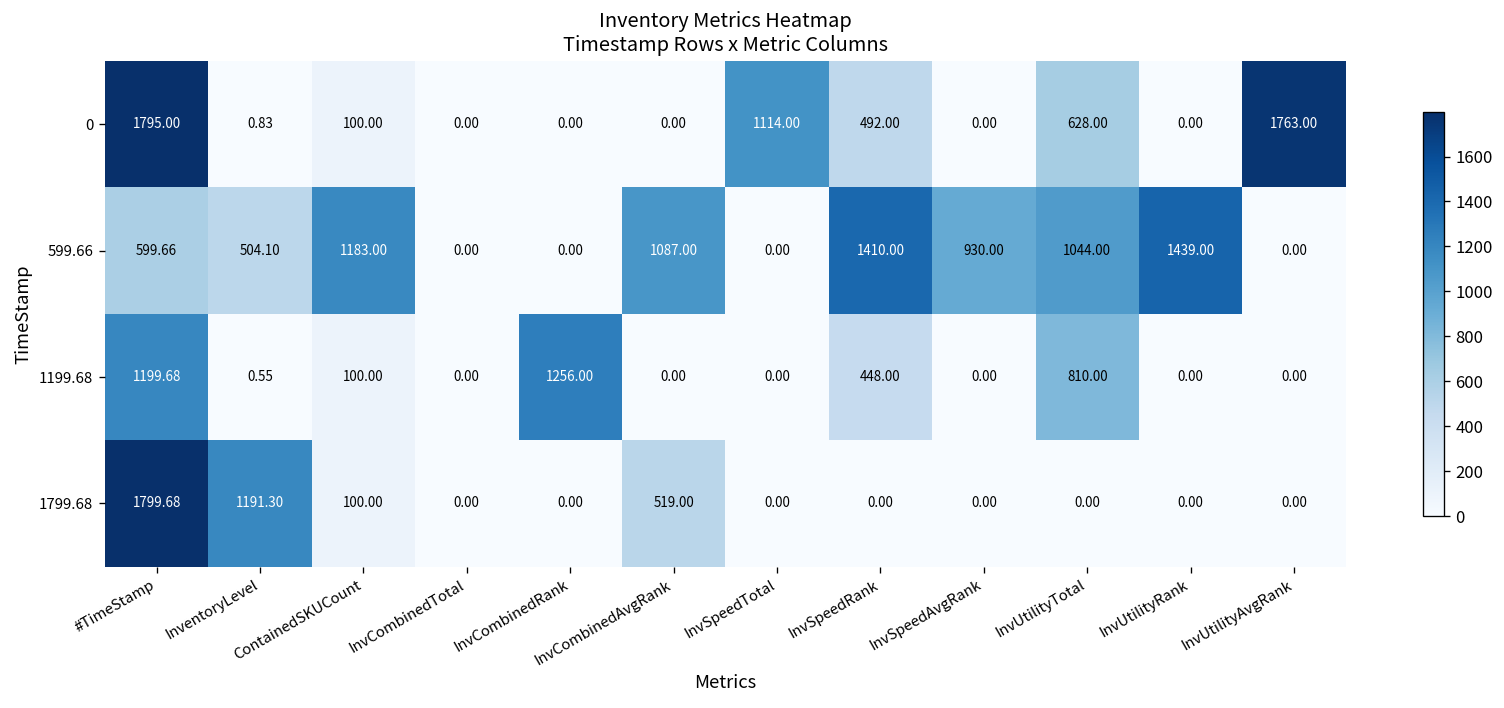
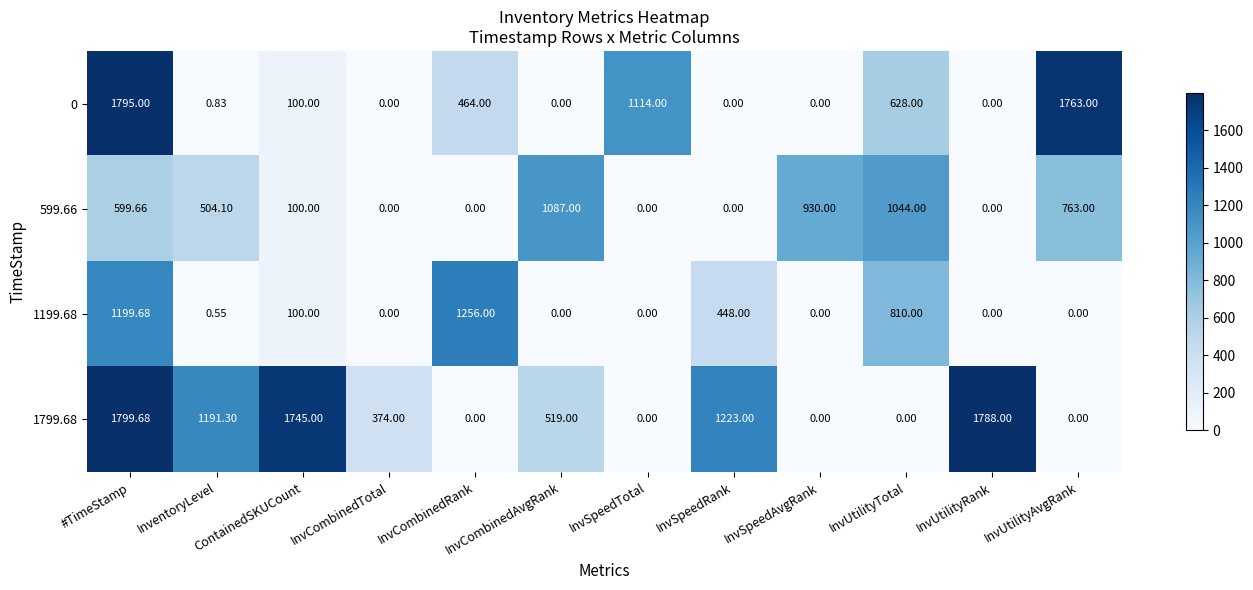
0, InvCombinedRank: 0.00 -> 464.00
0, InvSpeedRank: 492.00 -> 0.00
599.66, ContainedSKUCount: 1183.00 -> 100.00
599.66, InvSpeedRank: 1410.00 -> 0.00
599.66, InvUtilityRank: 1439.00 -> 0.00
599.66, InvUtilityAvgRank: 0.00 -> 763.00
1799.68, ContainedSKUCount: 100.00 -> 1745.00
1799.68, InvCombinedTotal: 0.00 -> 374.00
1799.68, InvSpeedRank: 0.00 -> 1223.00
1799.68, InvUtilityRank: 0.00 -> 1788.00
